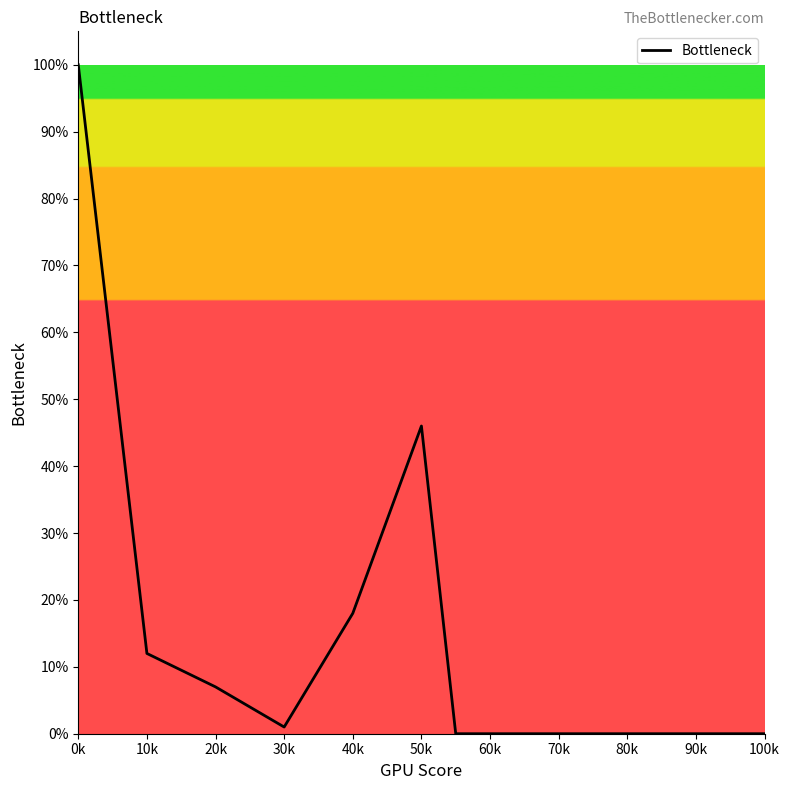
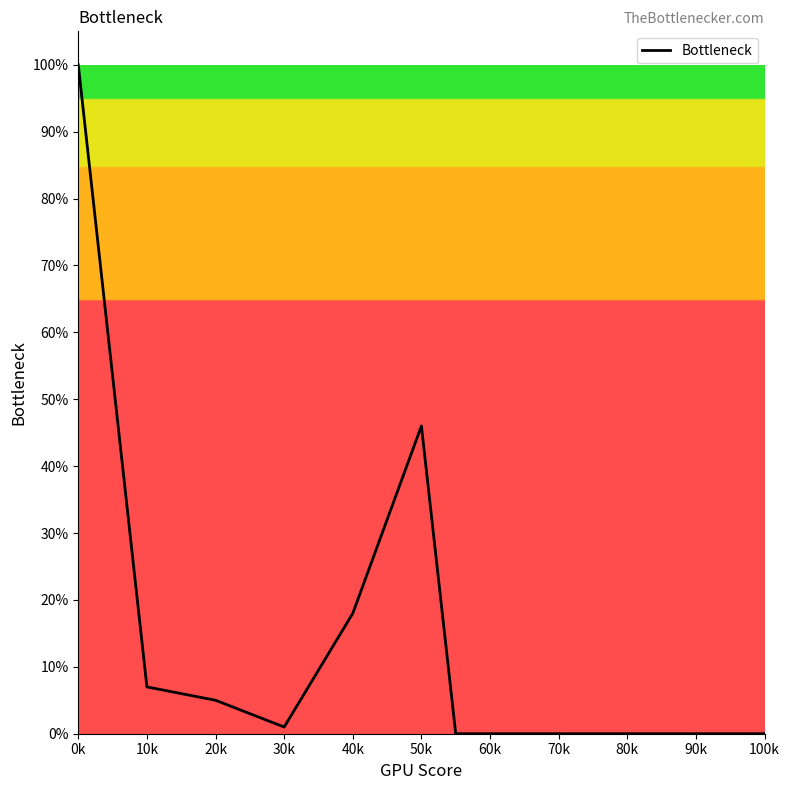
10k: 12% -> 7%
20k: 7% -> 5%
